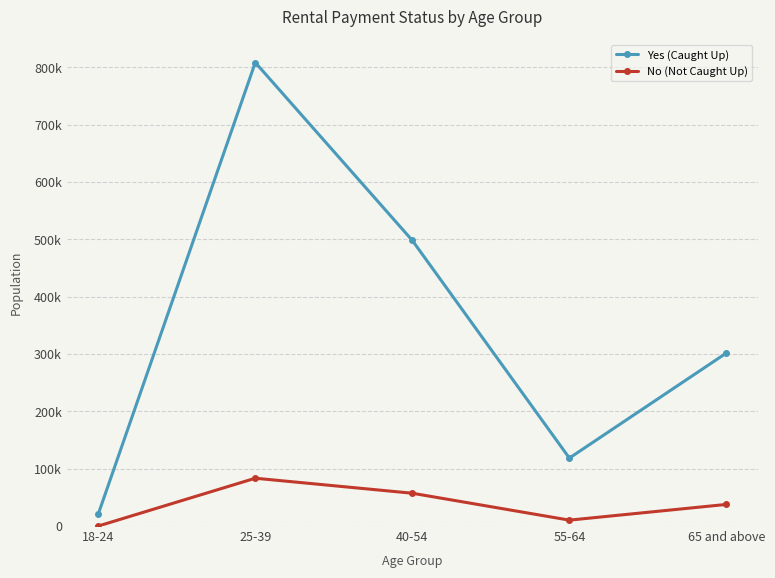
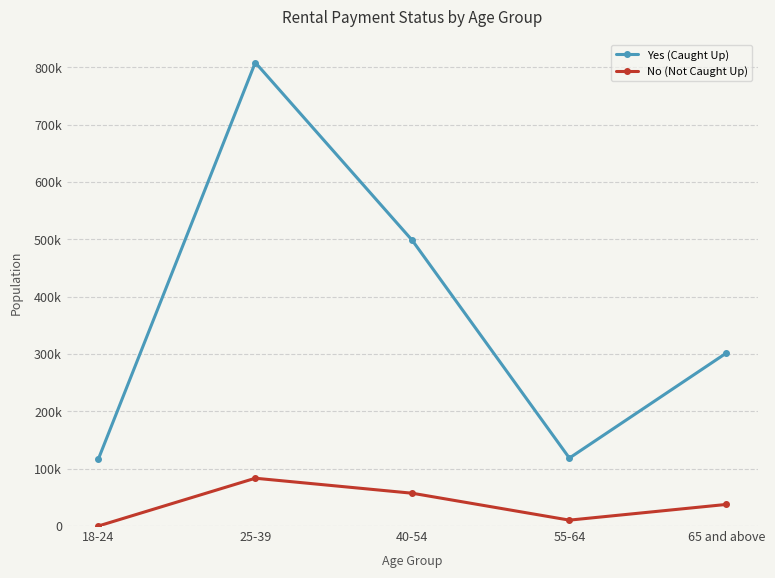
Yes (Caught Up), 18-24: 20000 -> 120000
